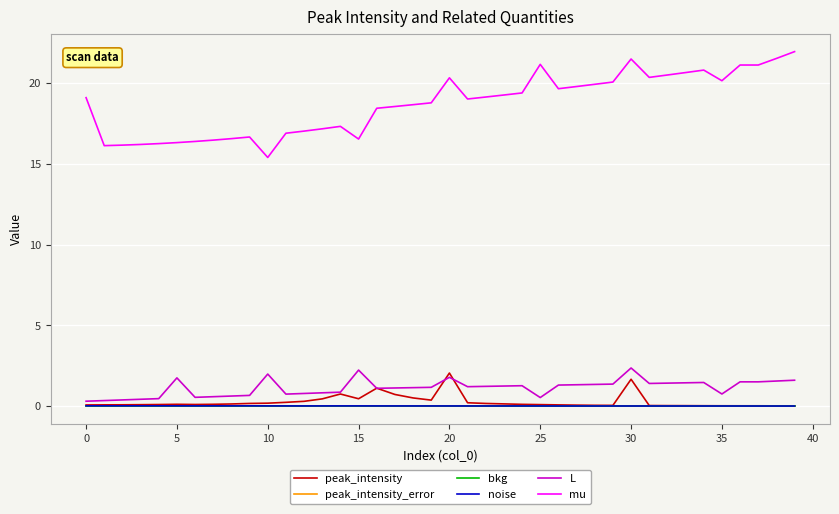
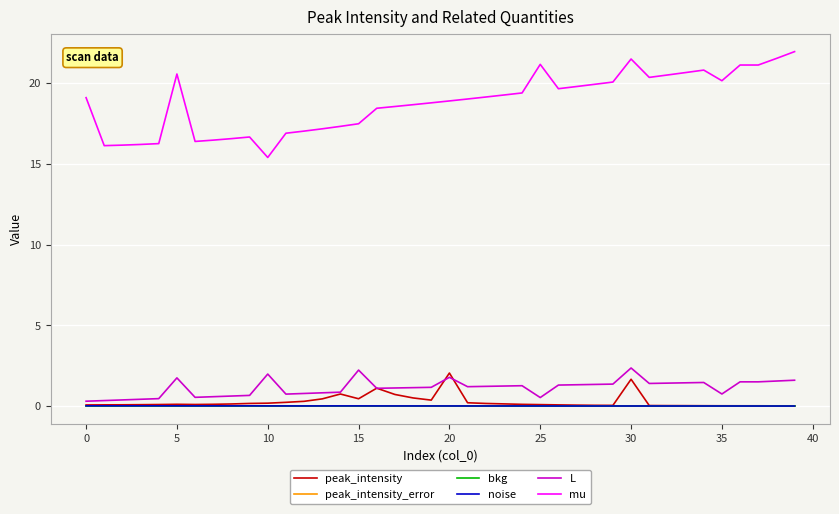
mu, 5: 16.3 -> 20.6
mu, 15: 16.5 -> 17.5
mu, 20: 20.3 -> 18.9
